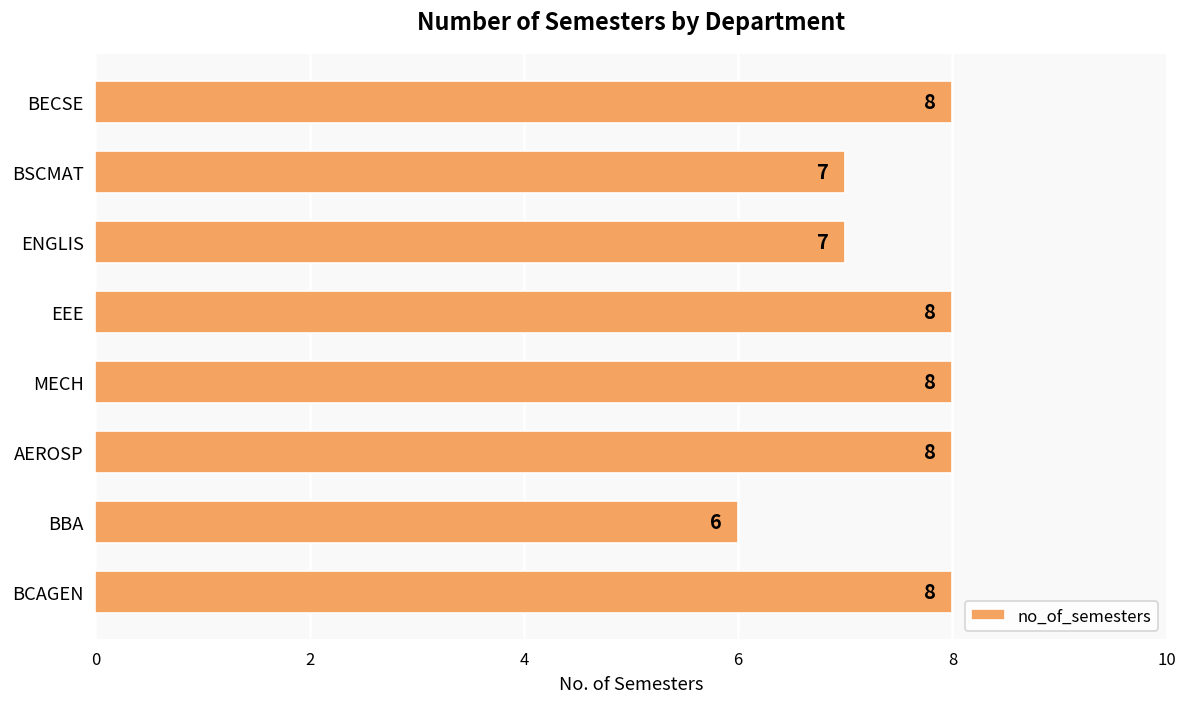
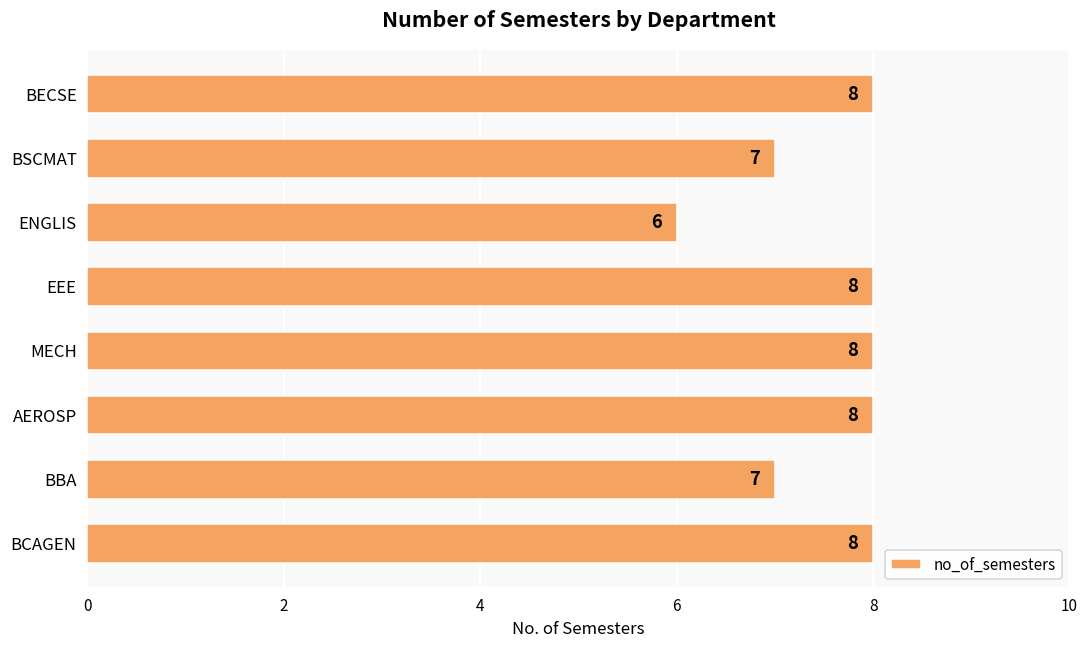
ENGLIS: 7 -> 6
BBA: 6 -> 7
